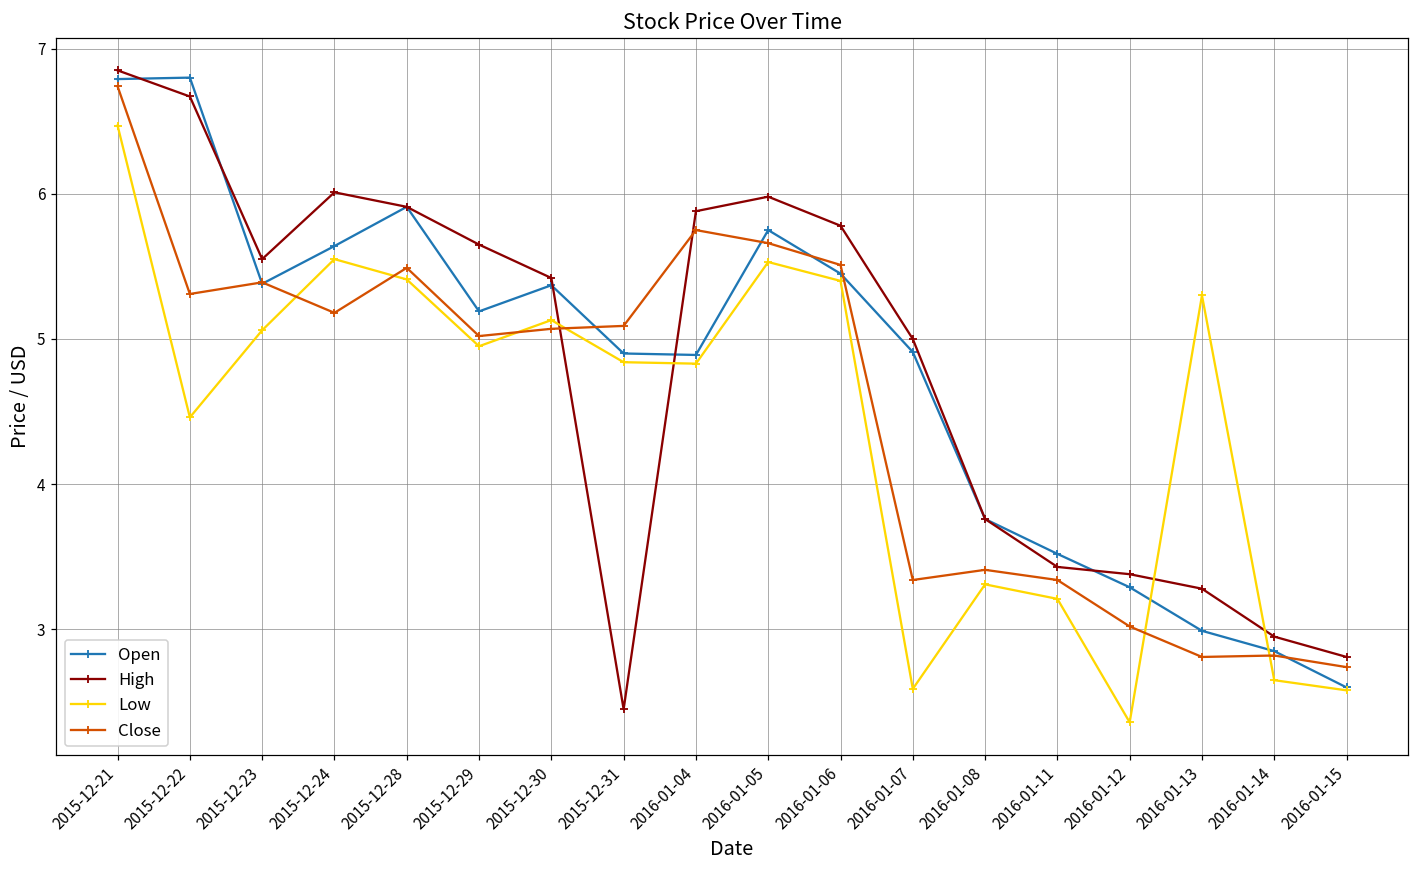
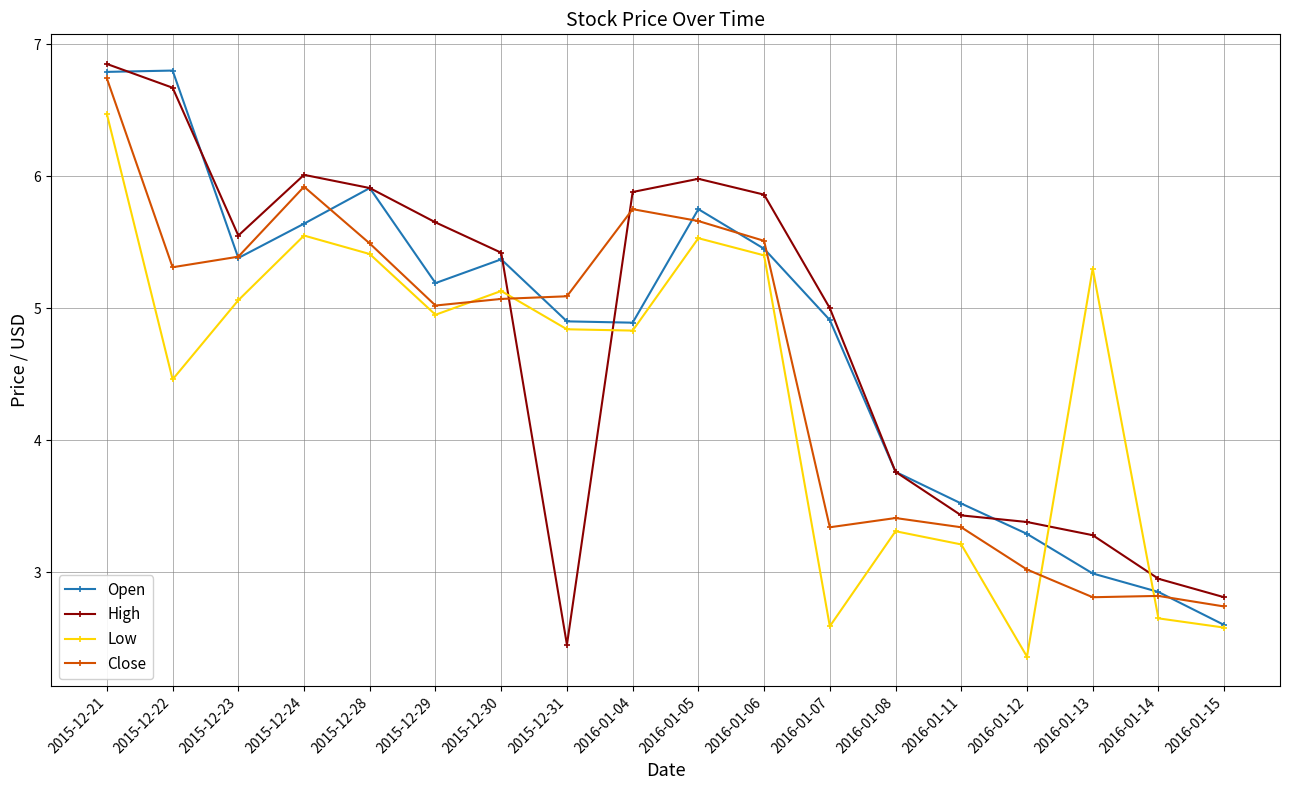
Close, 2015-12-24: 5.18 -> 5.92
High, 2016-01-06: 5.78 -> 5.86
